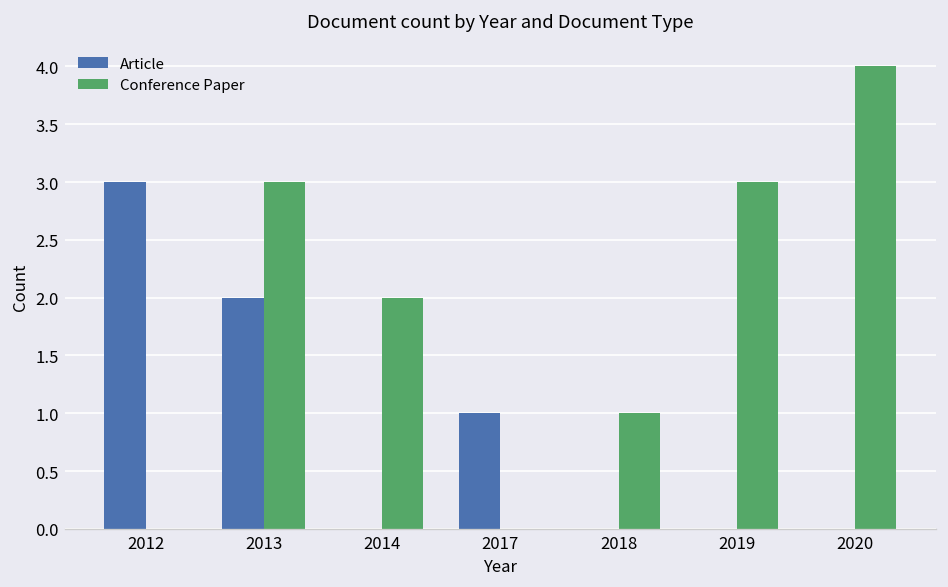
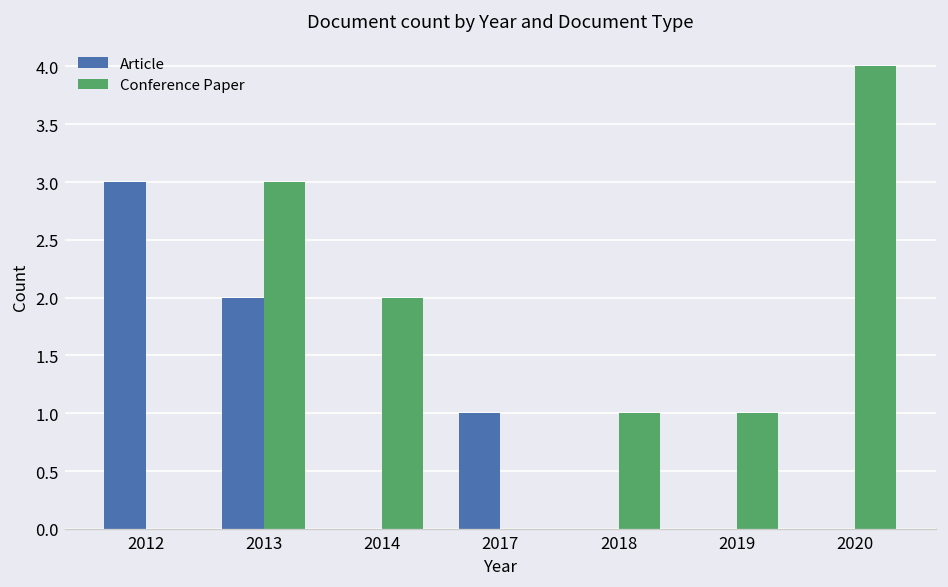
Conference Paper, 2019: 3 -> 1
